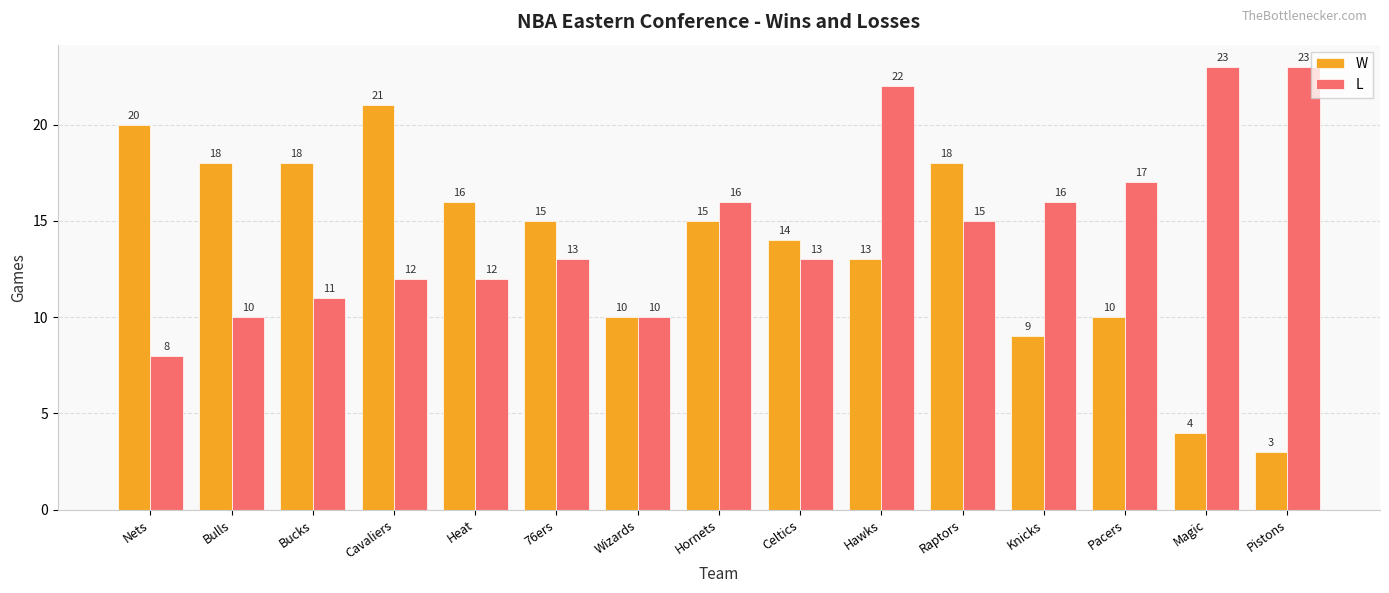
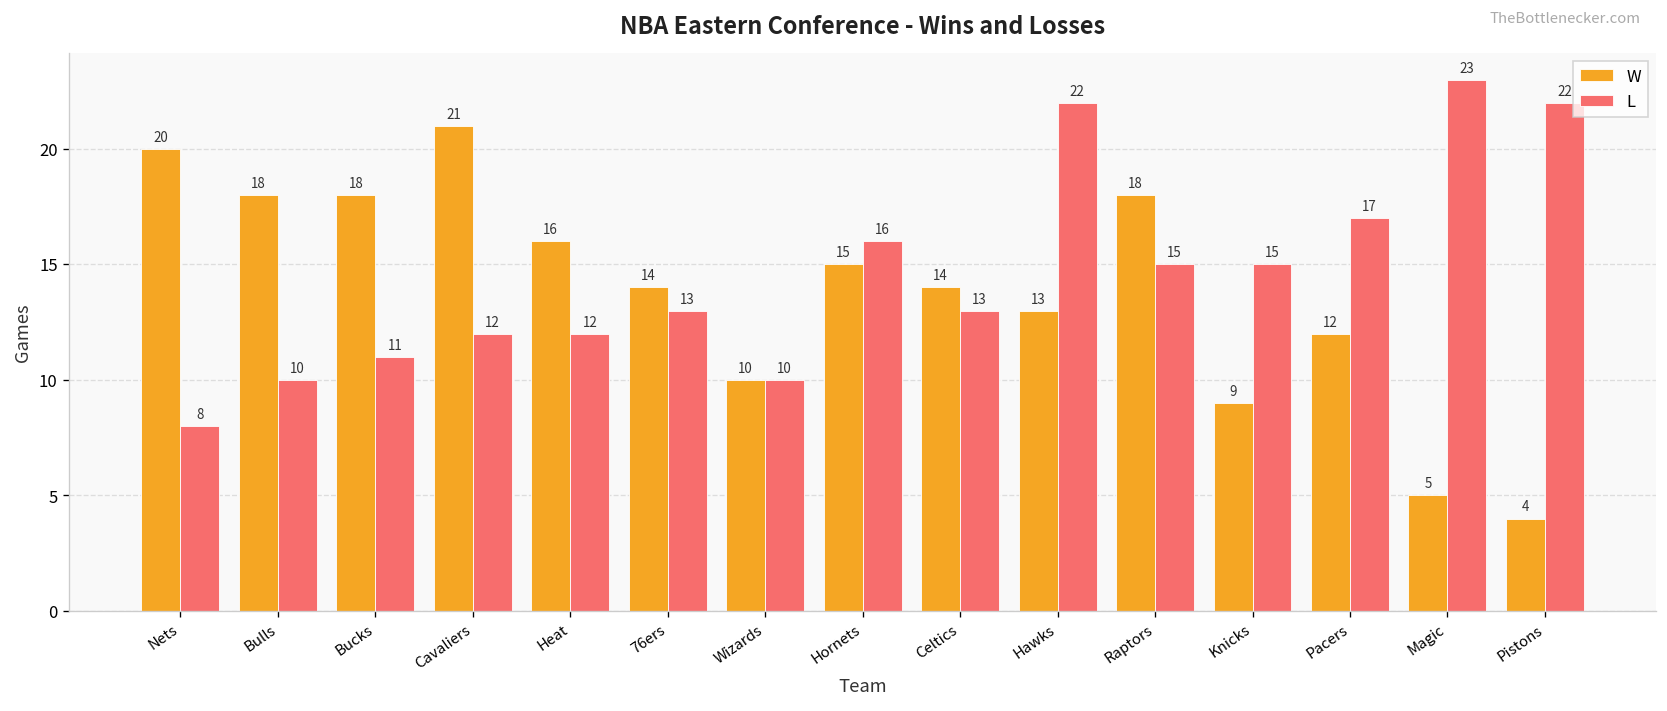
W, 76ers: 15 -> 14
L, Knicks: 16 -> 15
W, Pacers: 10 -> 12
W, Magic: 4 -> 5
W, Pistons: 3 -> 4
L, Pistons: 23 -> 22
